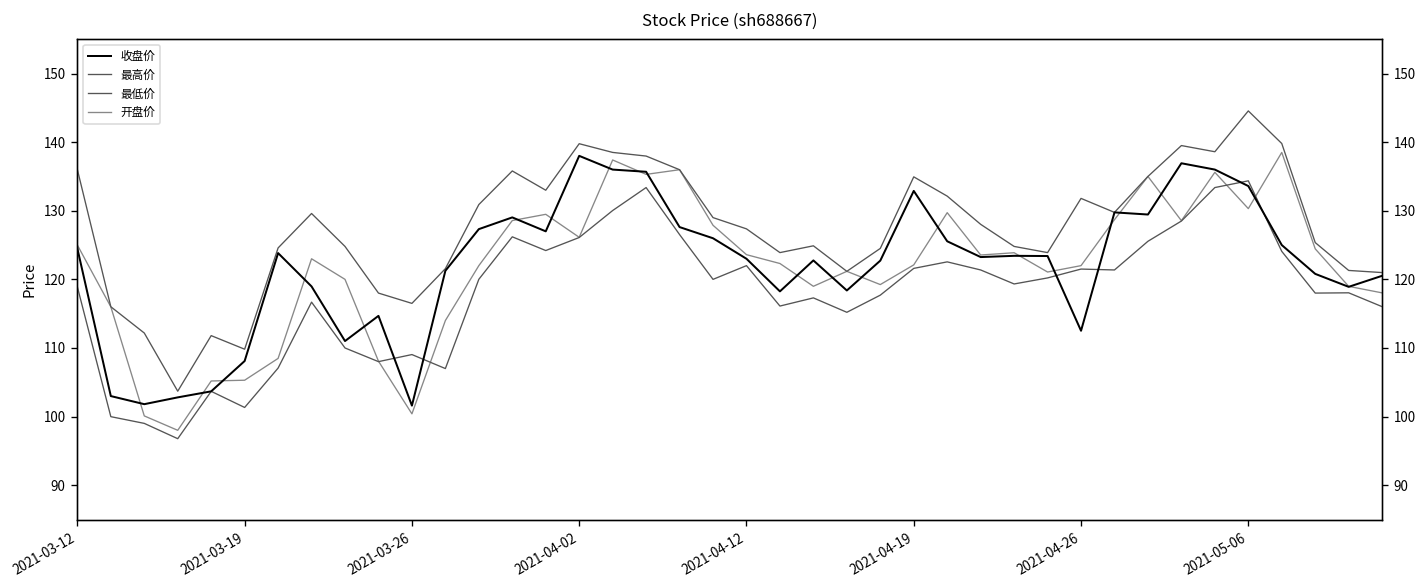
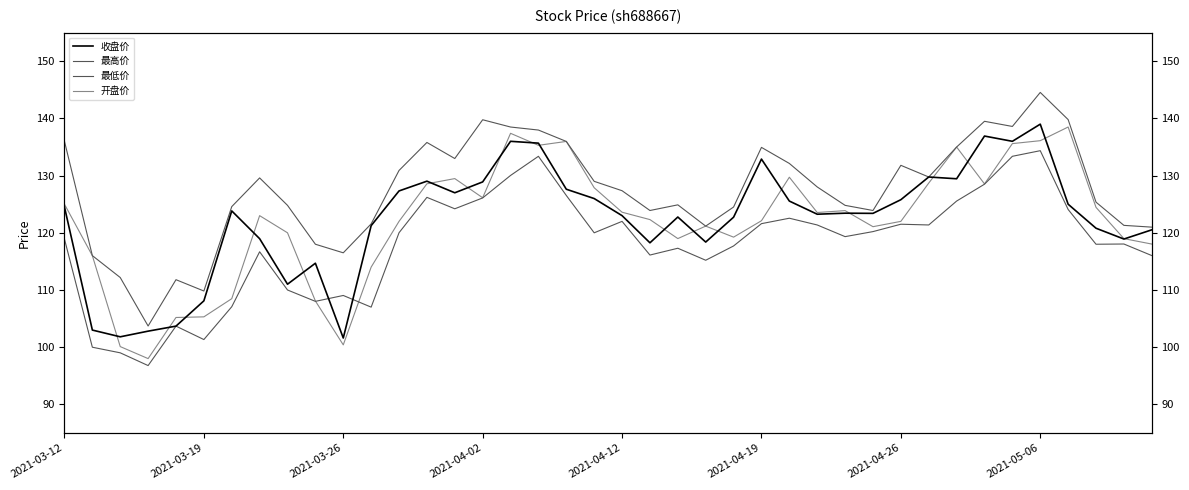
收盘价, 2021-04-02: 138 -> 129
收盘价, 2021-04-26: 113 -> 126
收盘价, 2021-05-06: 134 -> 139
开盘价, 2021-05-06: 130 -> 136
